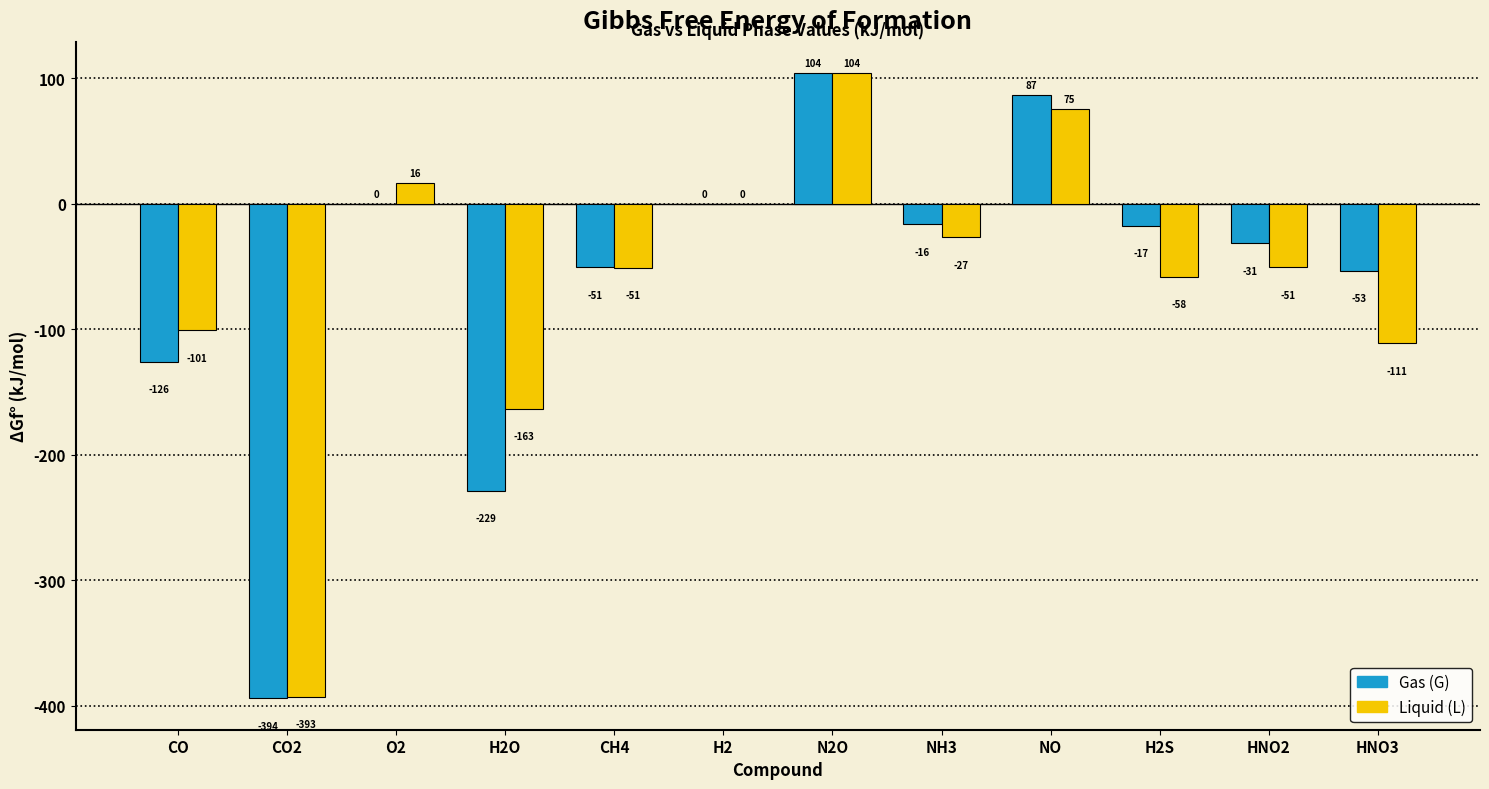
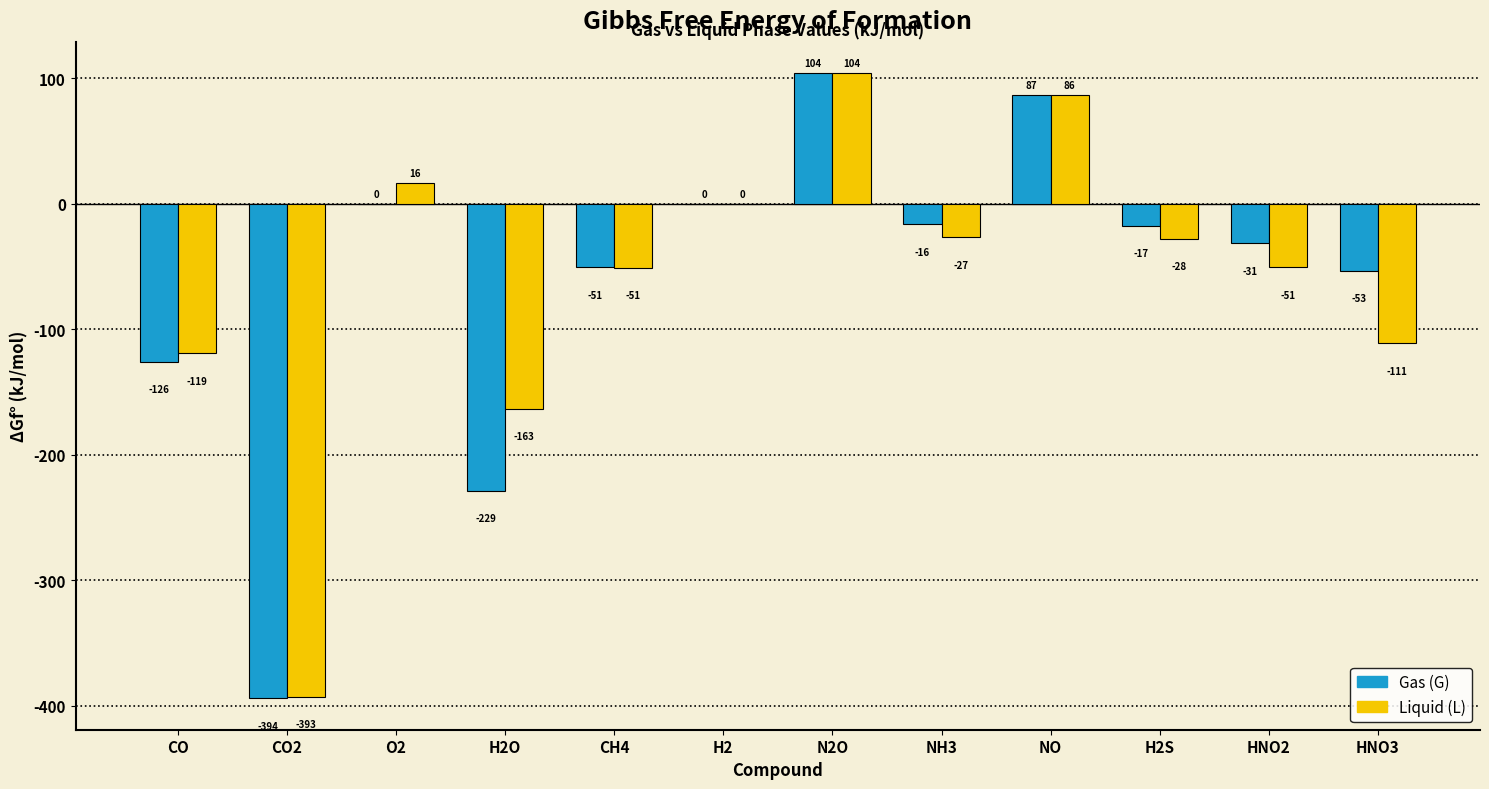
Liquid (L), CO: -101 -> -119
Liquid (L), NO: 75 -> 86
Liquid (L), H2S: -58 -> -28
